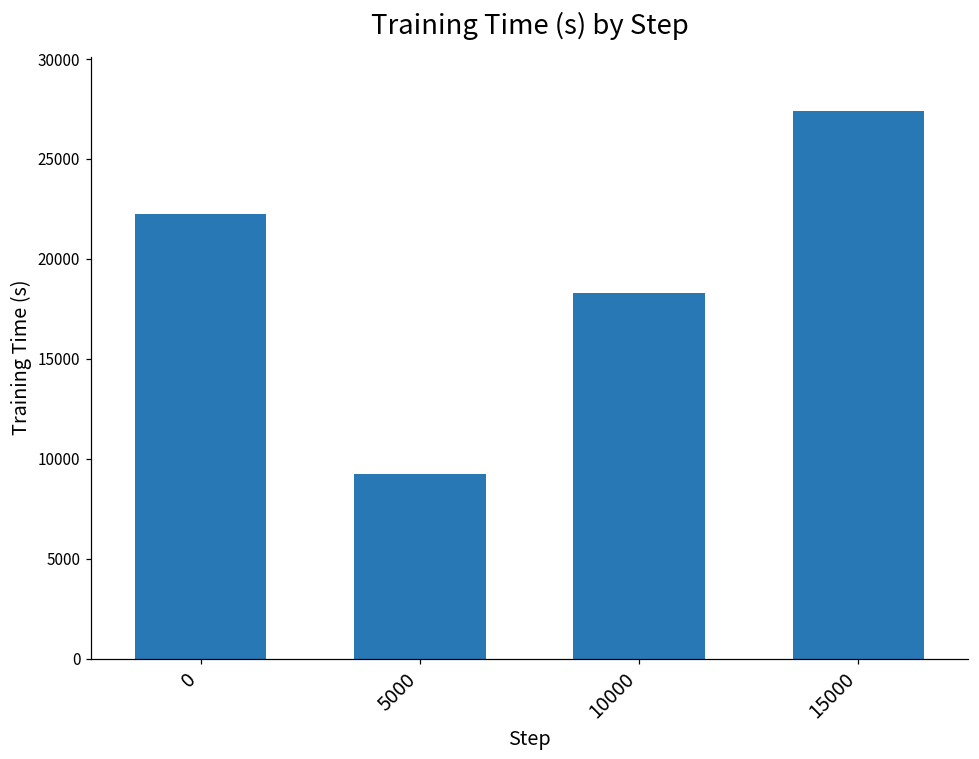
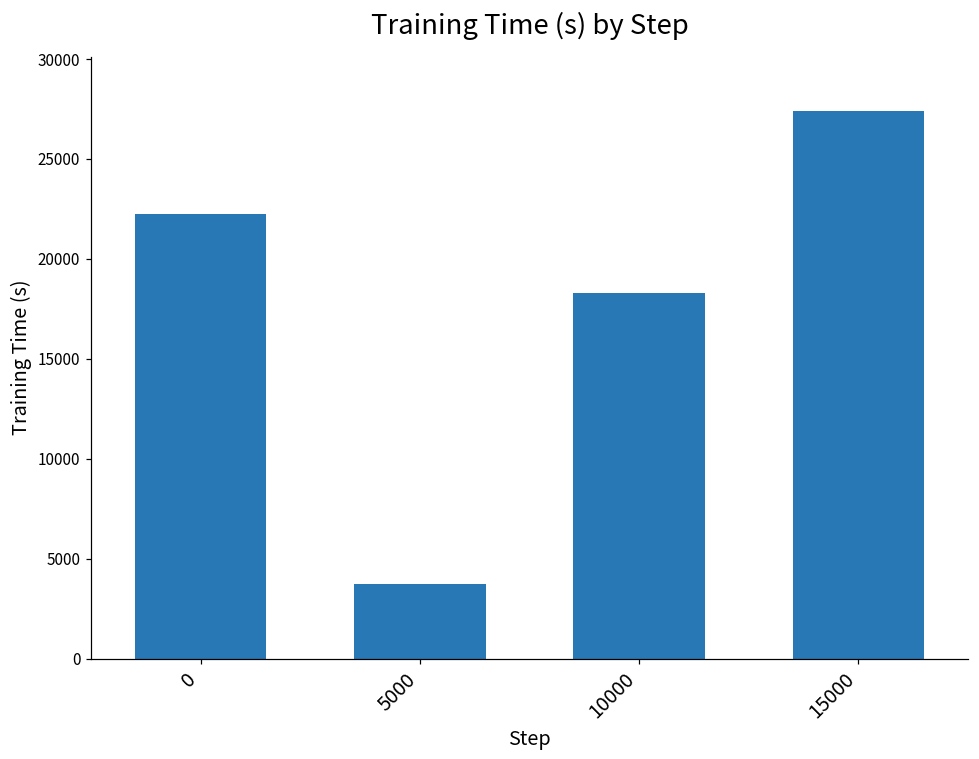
5000: 9200 -> 3700
